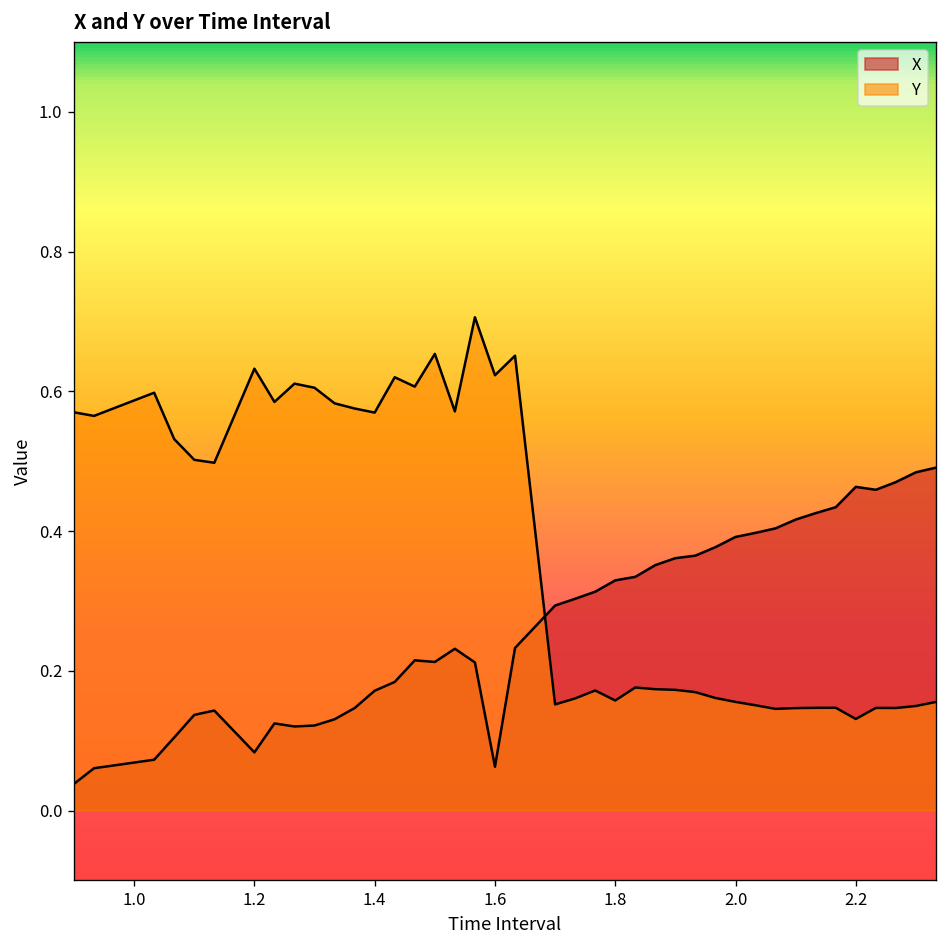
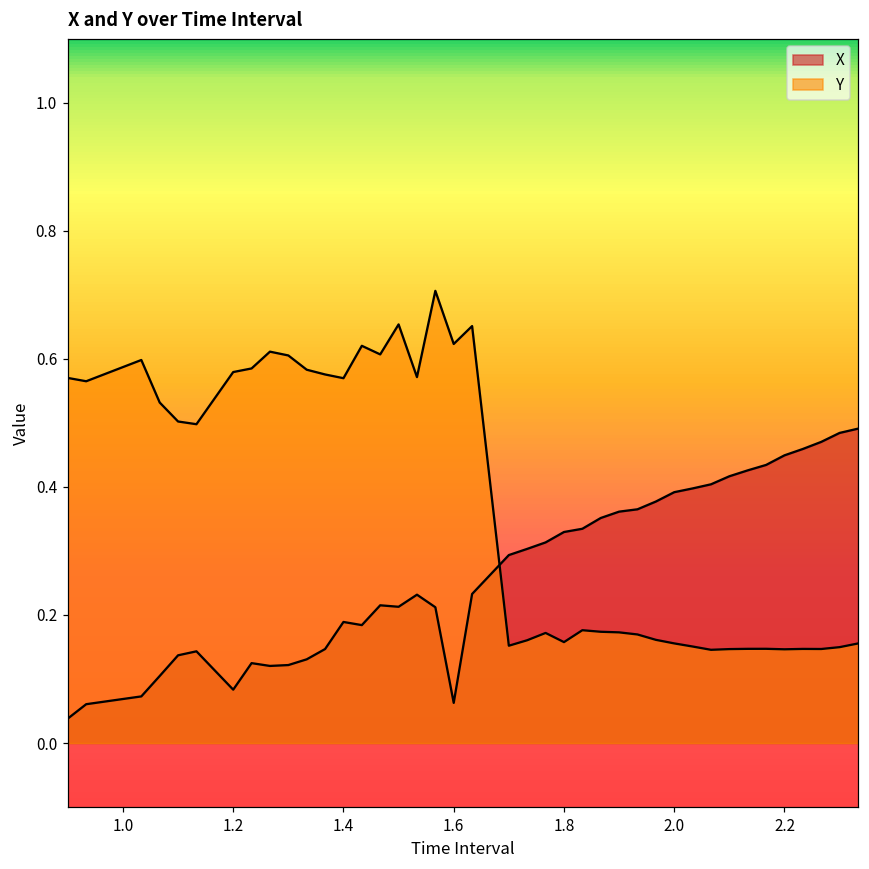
Y, 1.2: 0.63 -> 0.58
X, 1.4: 0.17 -> 0.19
X, 2.2: 0.46 -> 0.45
Y, 2.2: 0.13 -> 0.15
